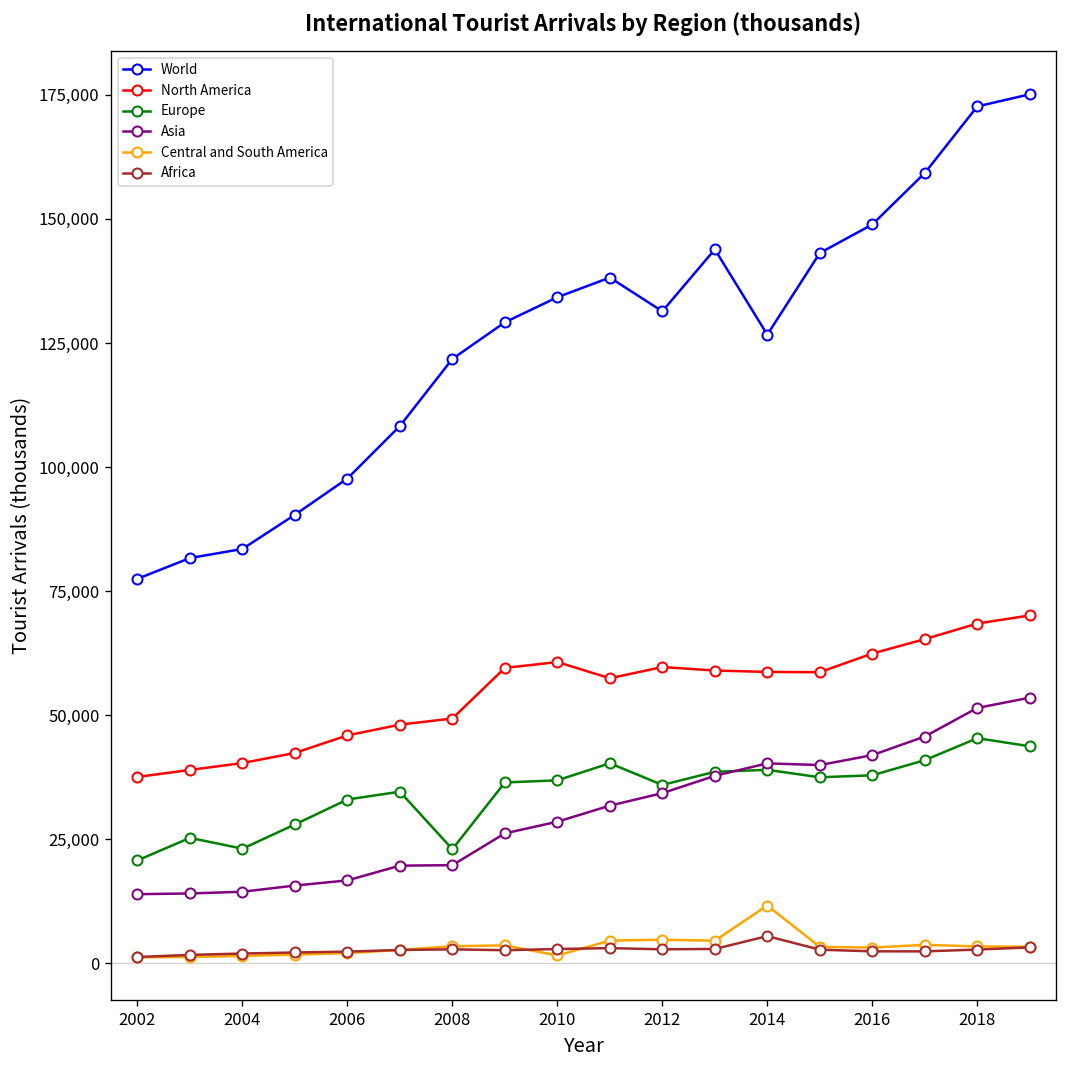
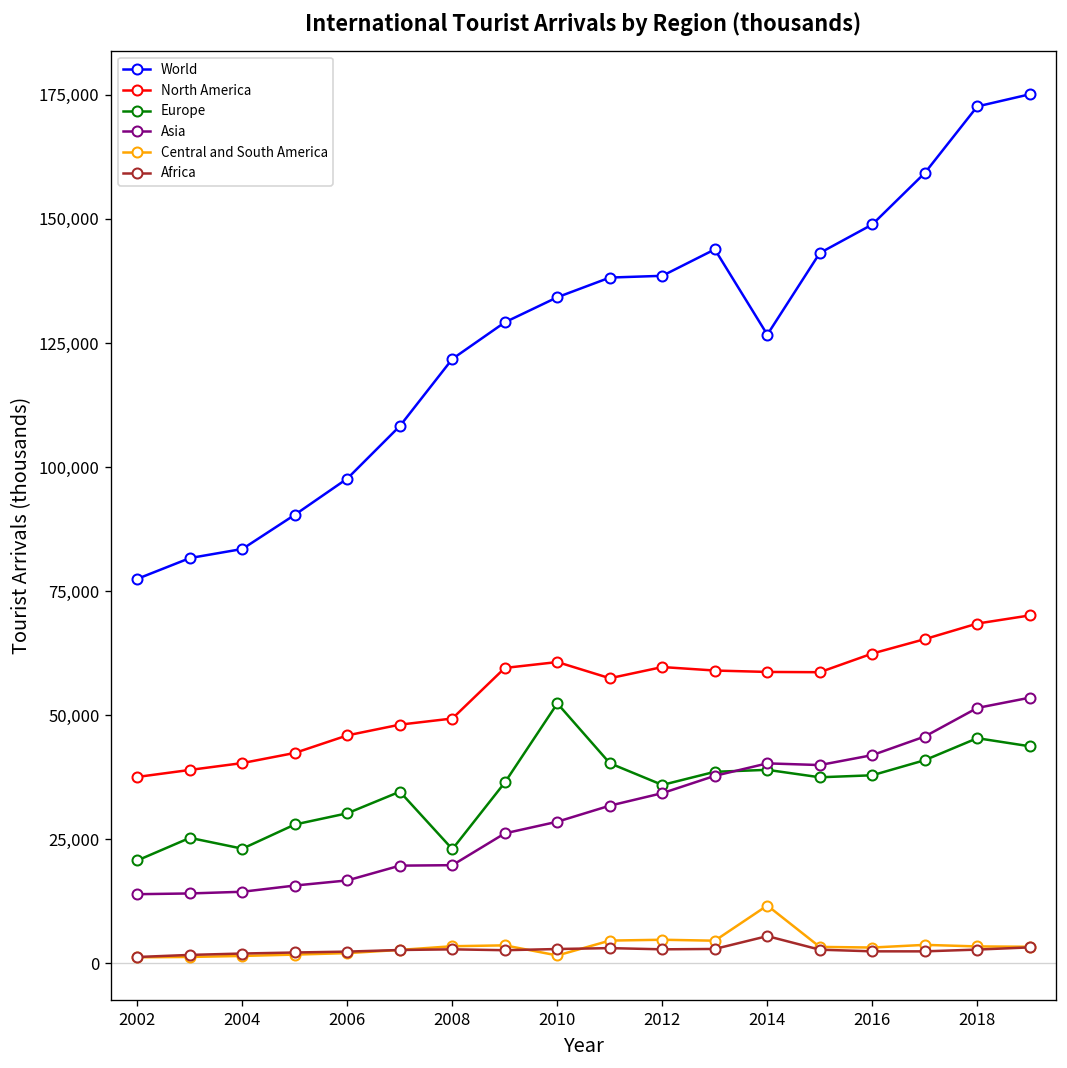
Europe, 2006: 33,000 -> 30,000
Europe, 2010: 37,000 -> 52,000
World, 2012: 131,000 -> 139,000
